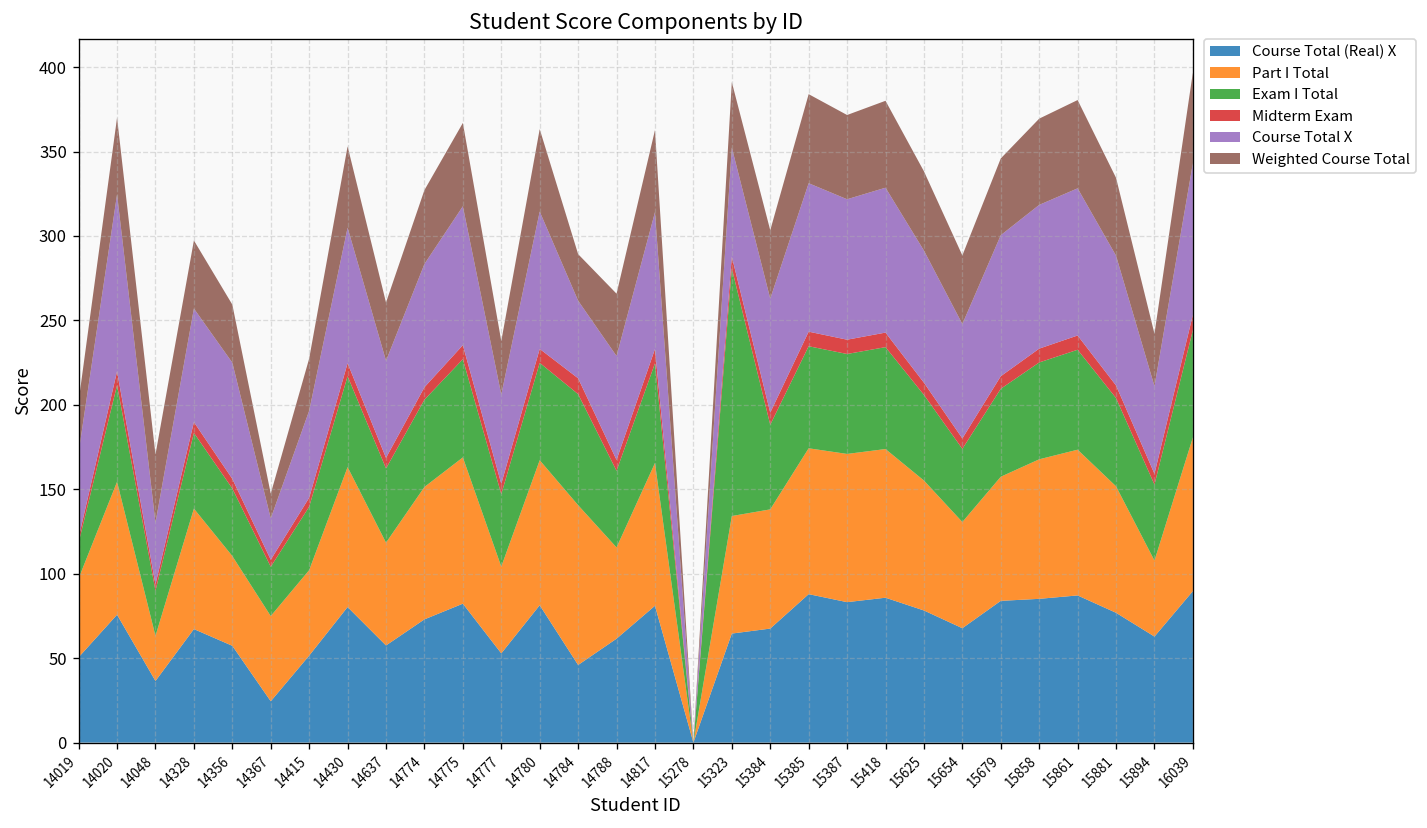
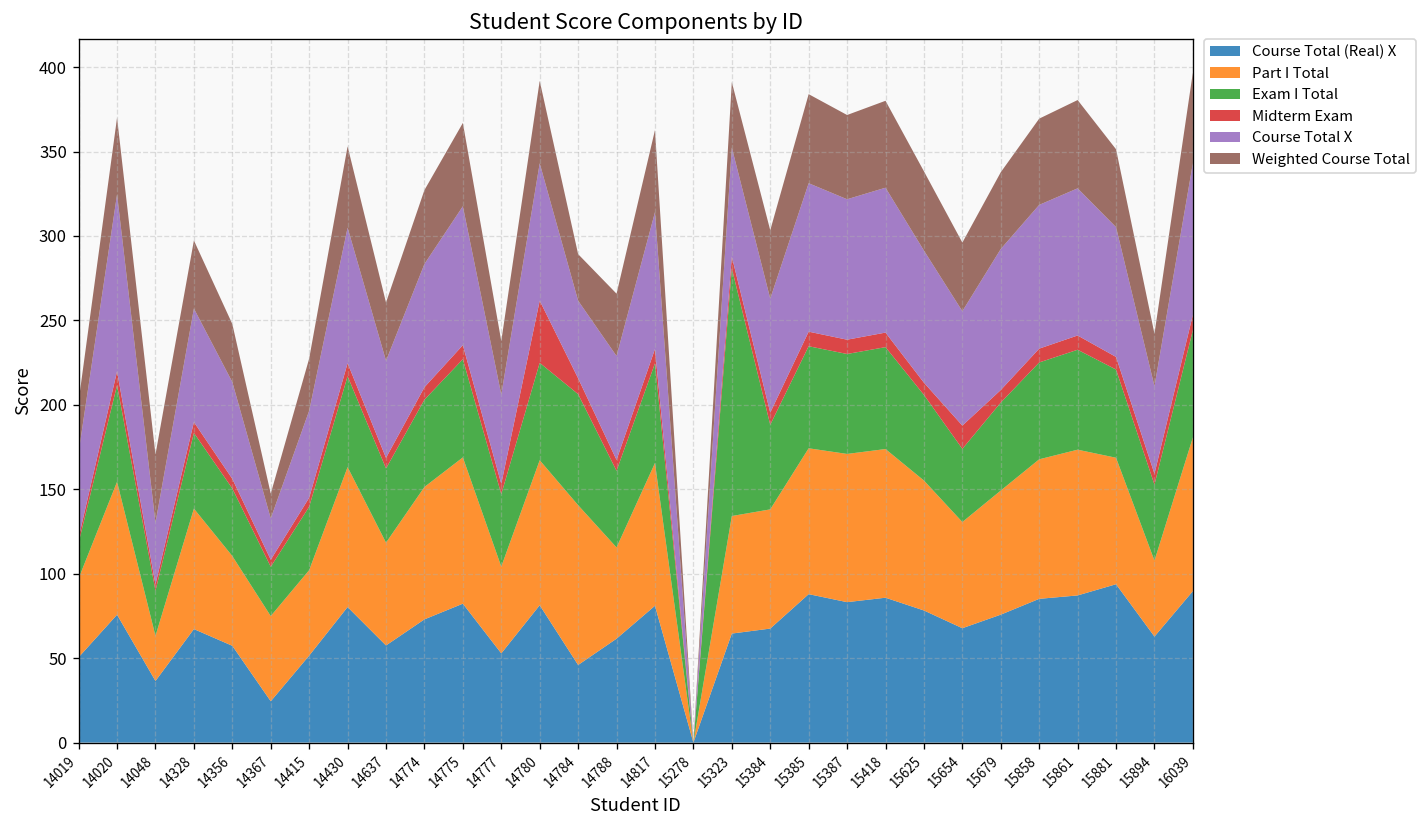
Course Total X, 14356: 69 -> 57
Midterm Exam, 14780: 8 -> 37
Midterm Exam, 15654: 6 -> 14
Course Total (Real) X, 15679: 84 -> 76
Course Total (Real) X, 15881: 77 -> 94
